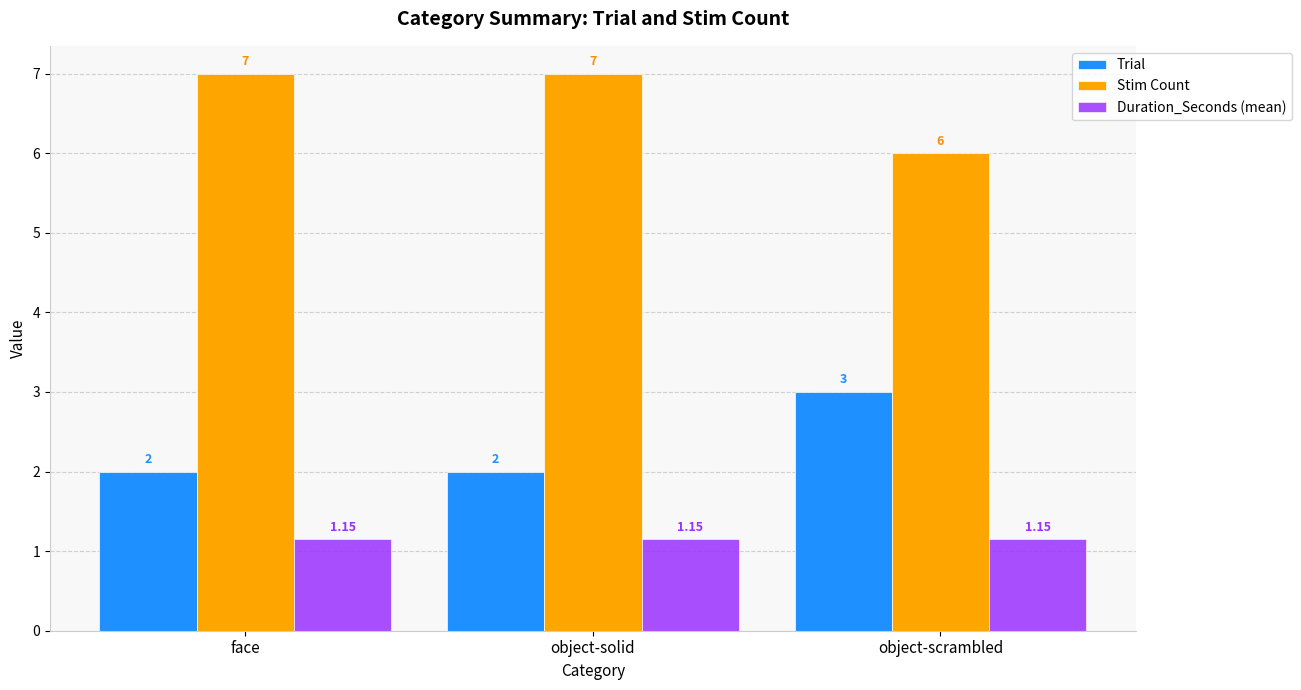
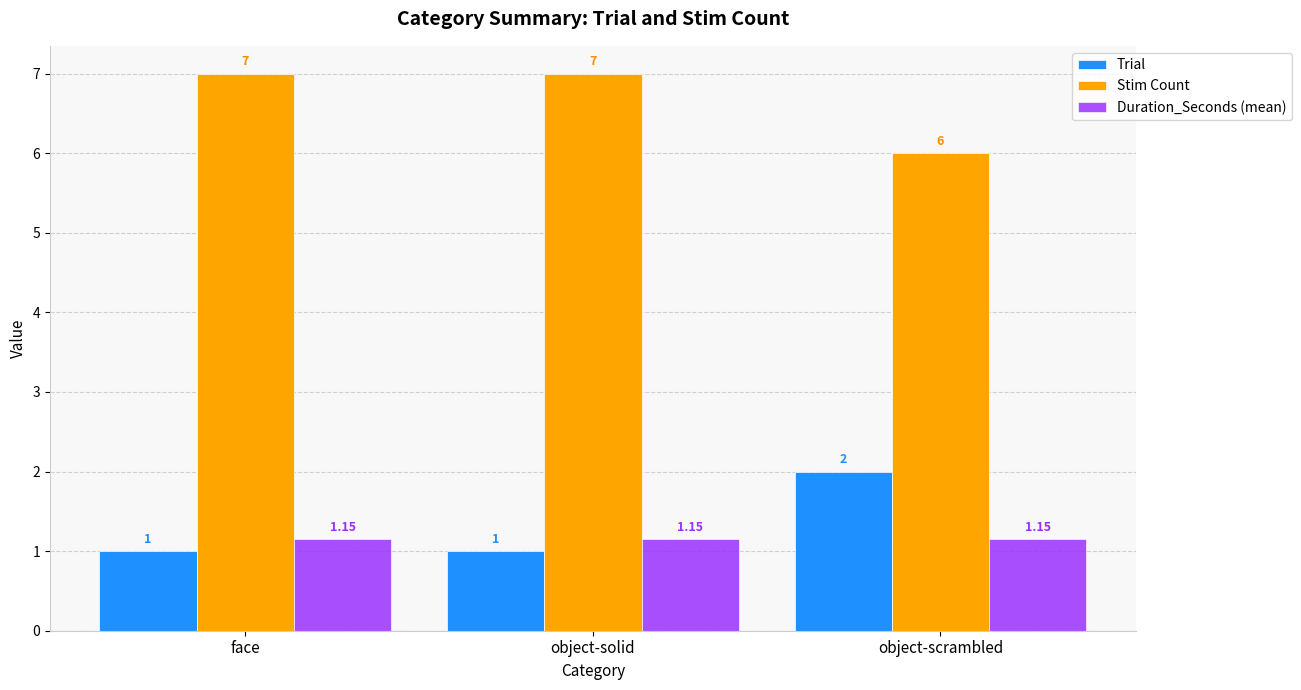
Trial, face: 2 -> 1
Trial, object-solid: 2 -> 1
Trial, object-scrambled: 3 -> 2
